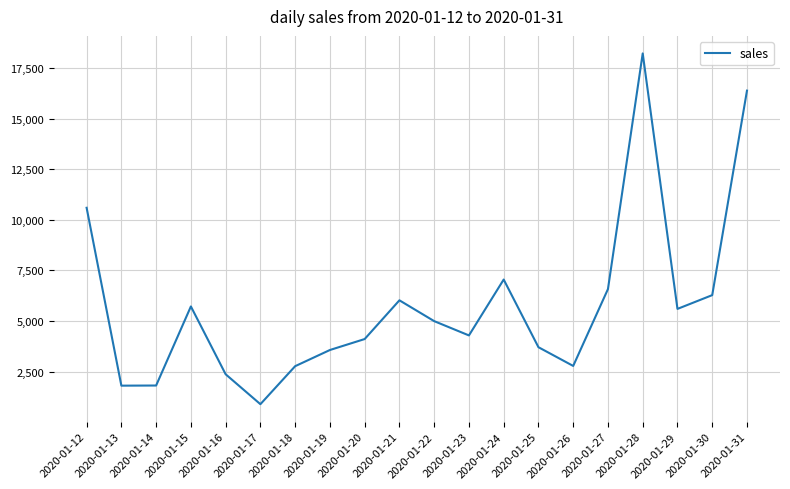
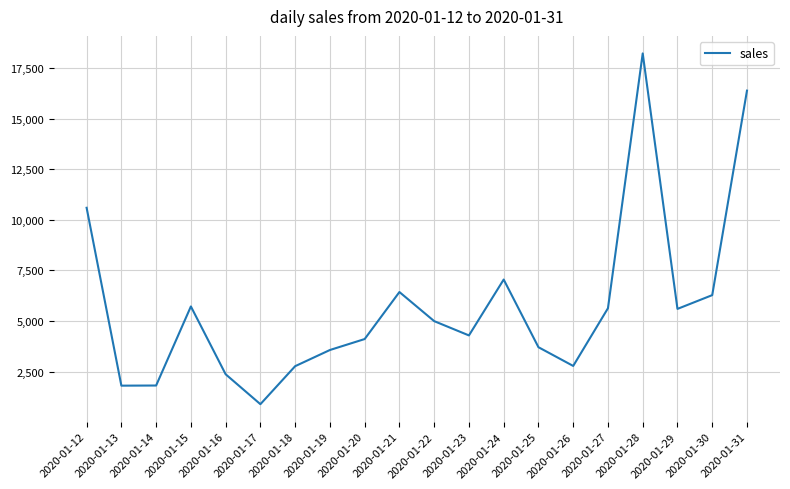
2020-01-21: 6,000 -> 6,400
2020-01-27: 6,600 -> 5,600
